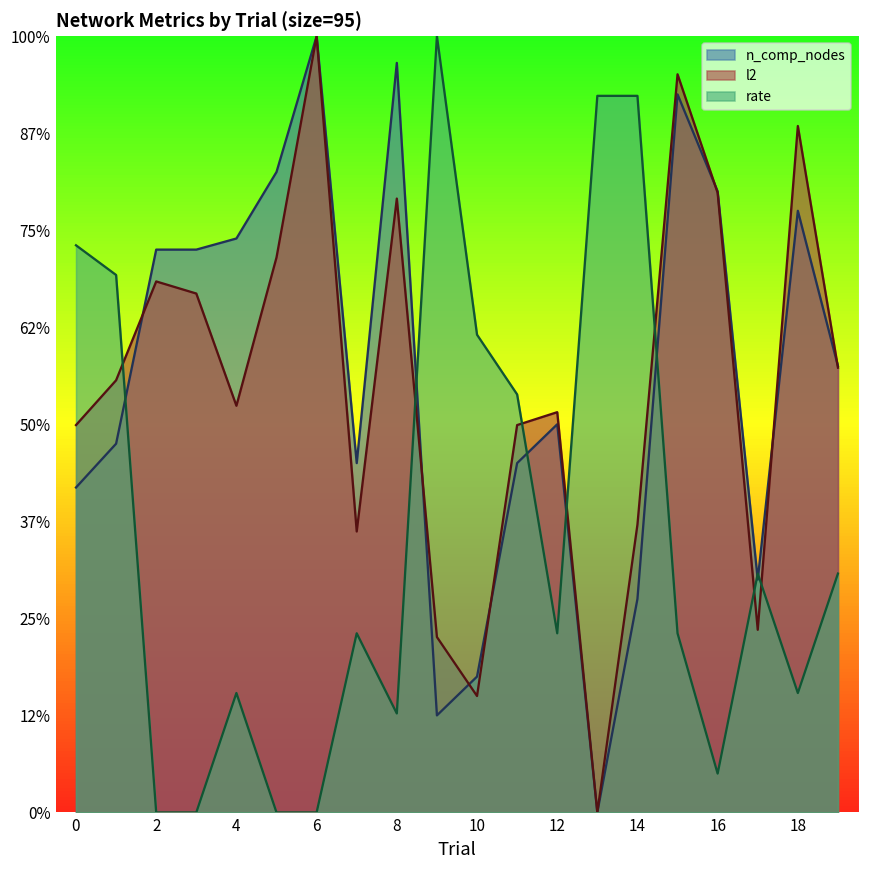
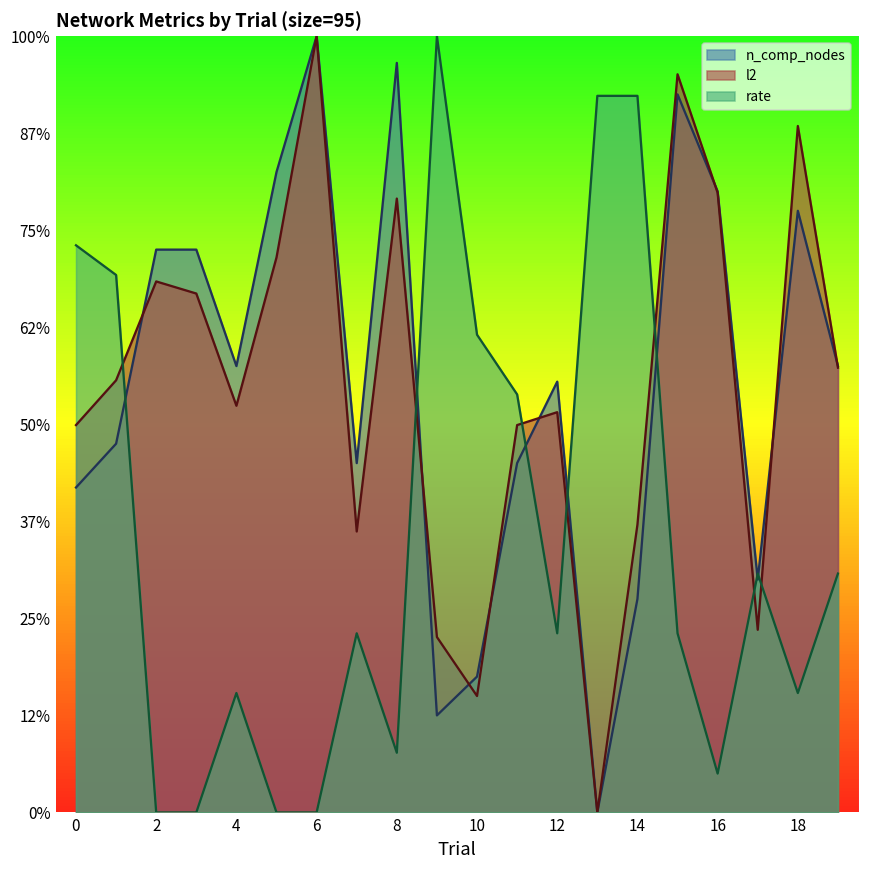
n_comp_nodes, 4: 74% -> 58%
rate, 8: 13% -> 8%
n_comp_nodes, 12: 50% -> 55%
